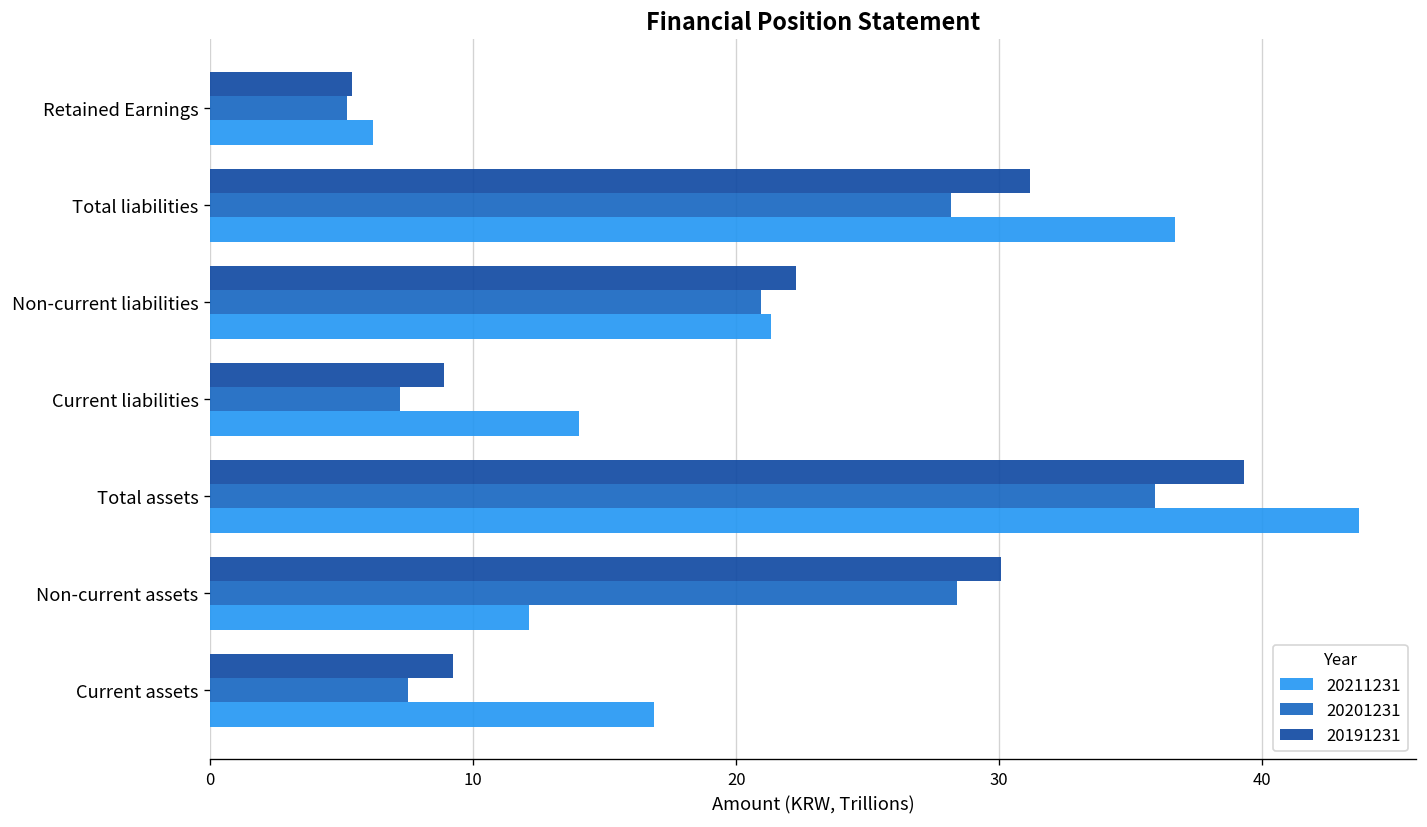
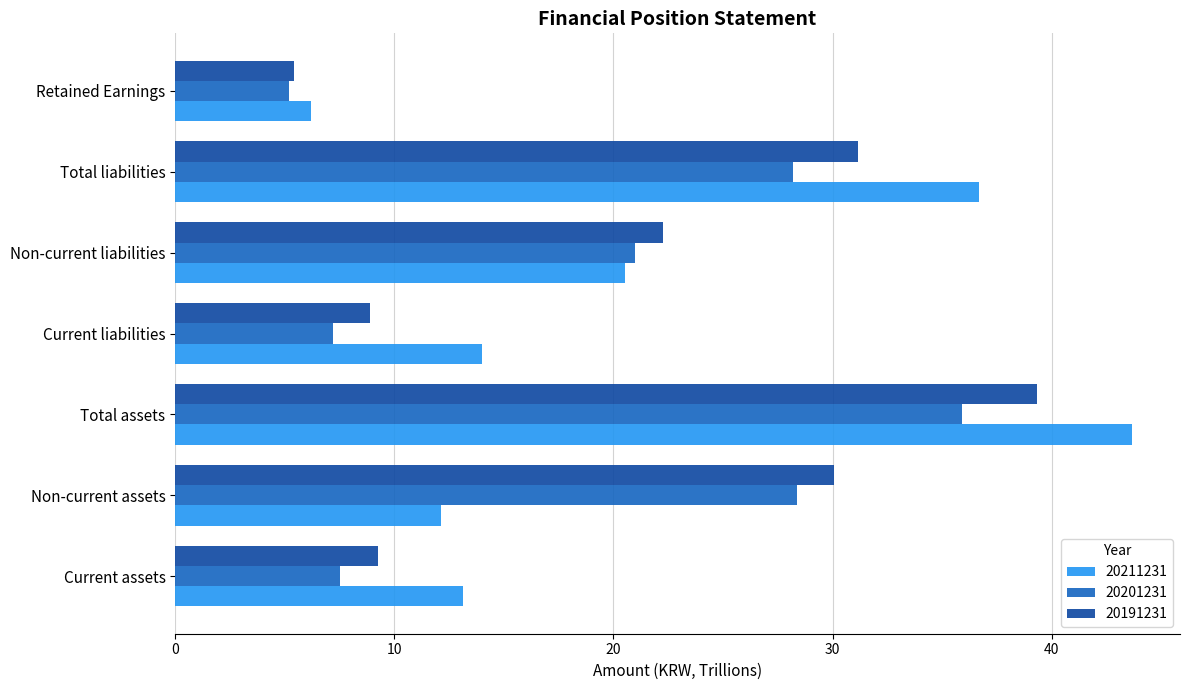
20211231, Non-current liabilities: 21.3 -> 20.5
20211231, Current assets: 16.9 -> 13.1
